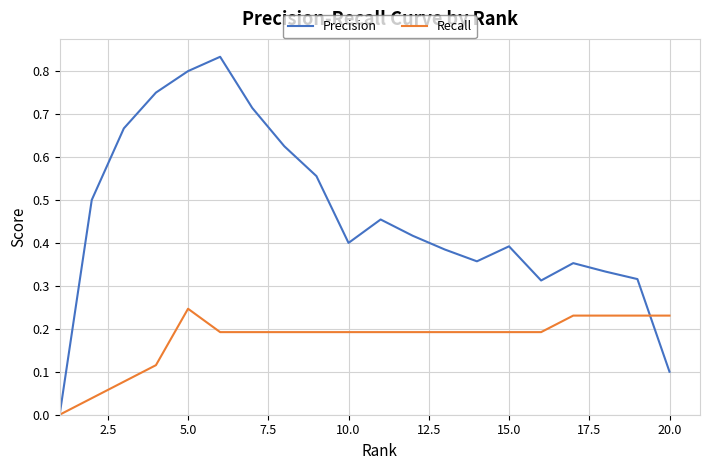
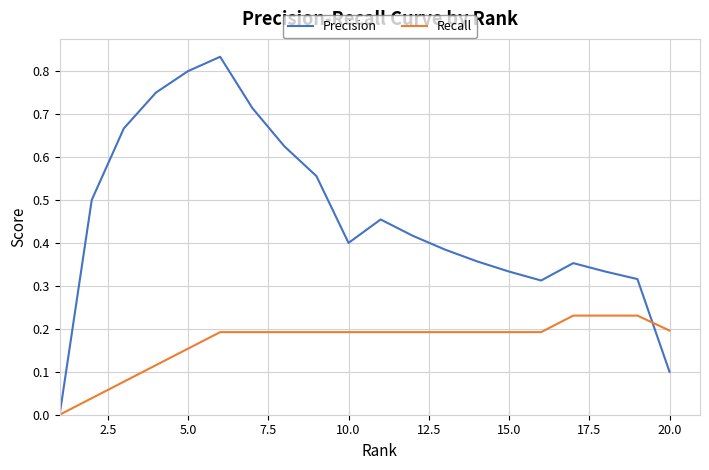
Recall, 5.0: 0.25 -> 0.15
Precision, 15.0: 0.39 -> 0.33
Recall, 20.0: 0.23 -> 0.20
